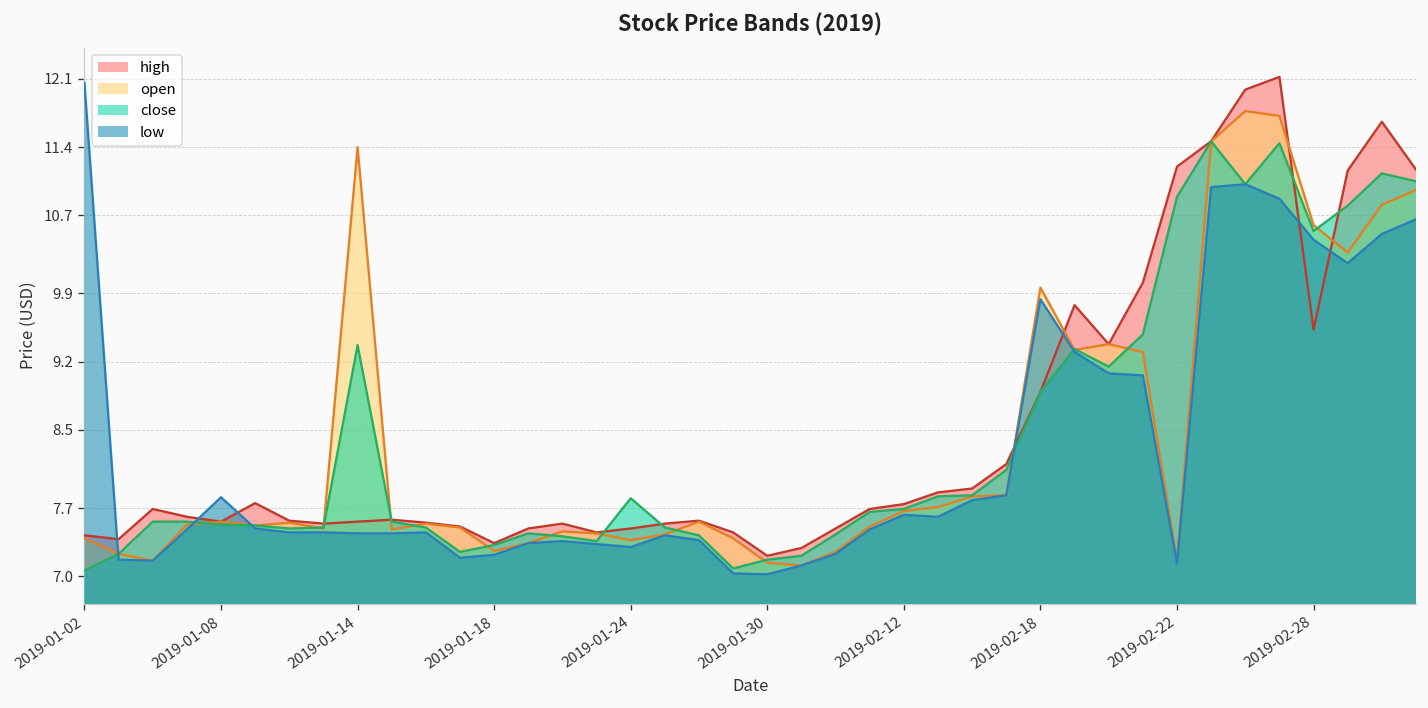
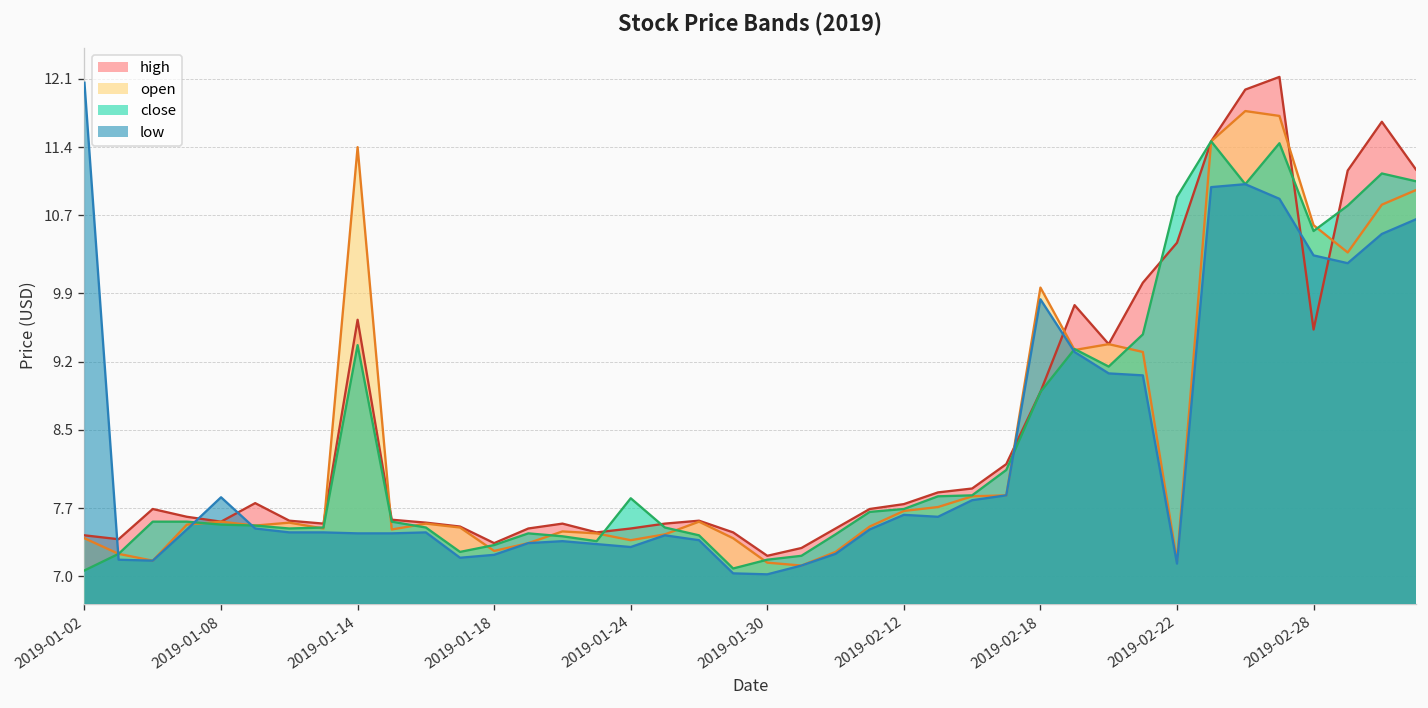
high, 2019-01-14: 7.6 -> 9.6
high, 2019-02-22: 11.2 -> 10.4
low, 2019-02-28: 10.5 -> 10.3
